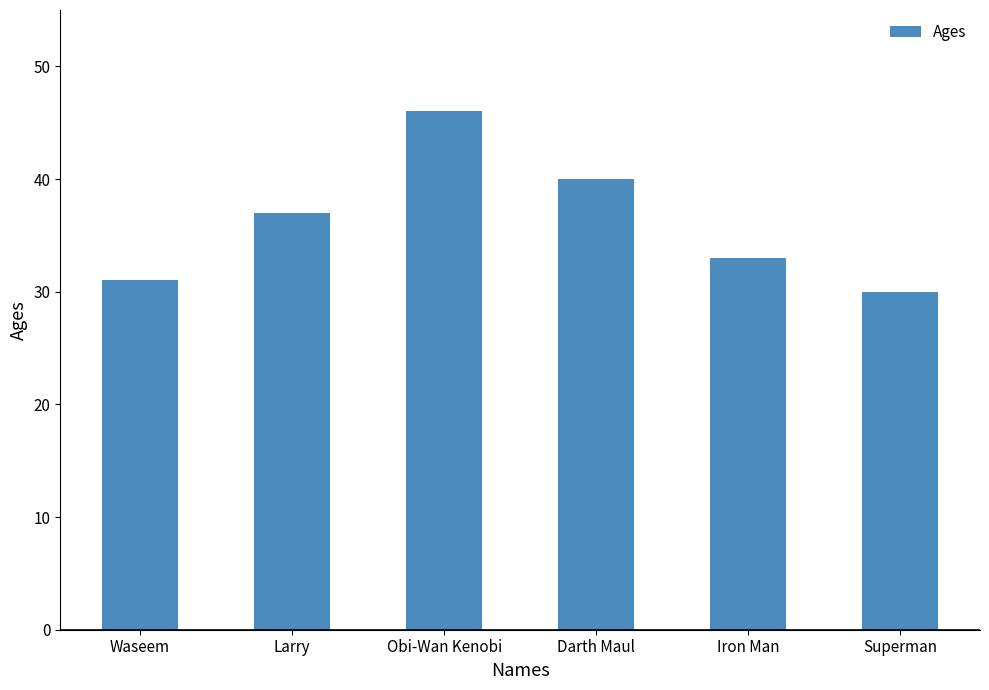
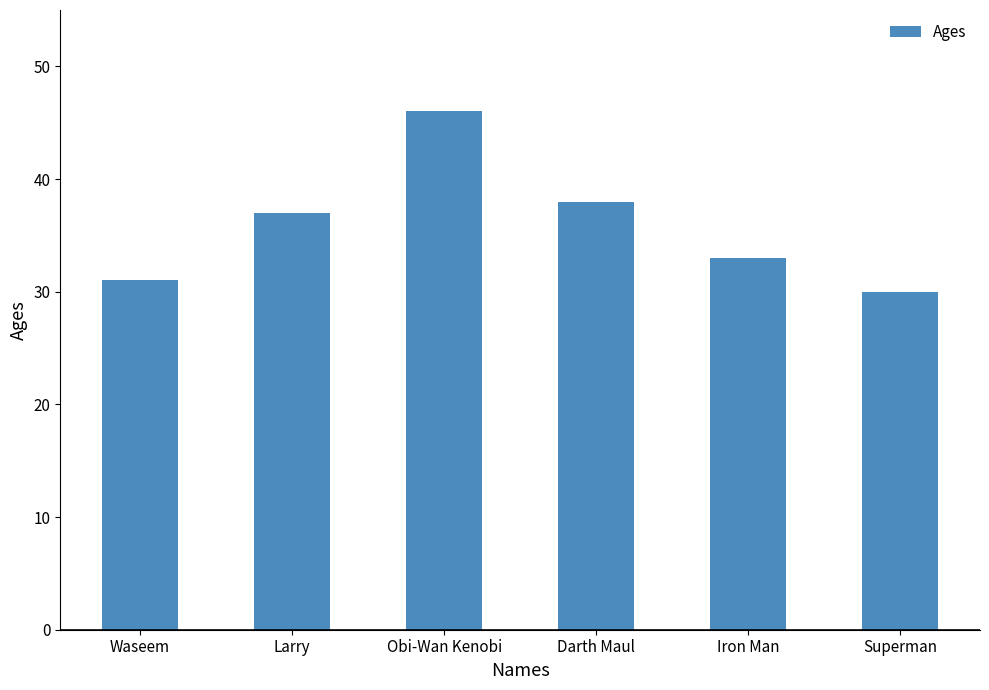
Darth Maul: 40 -> 38
